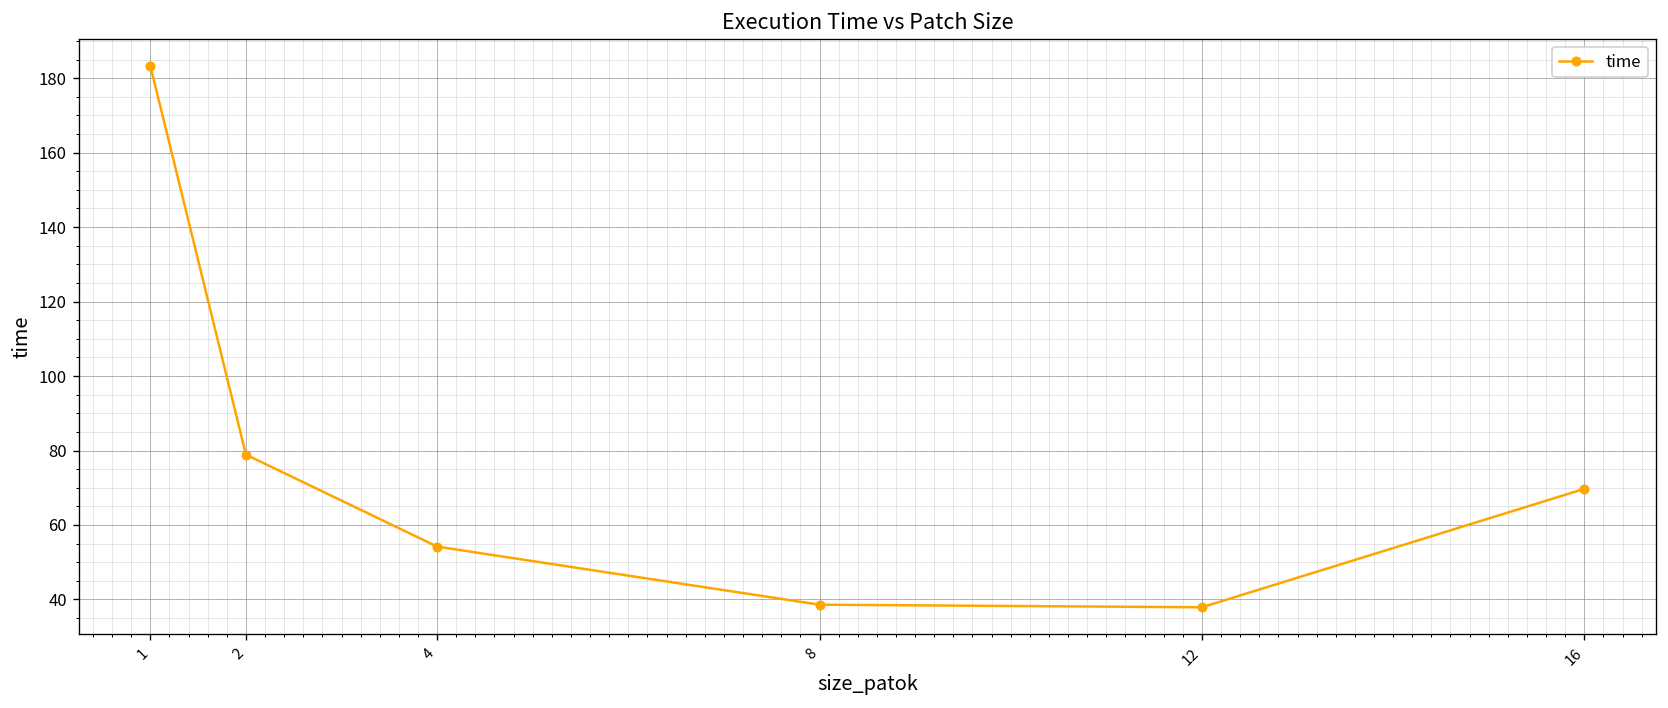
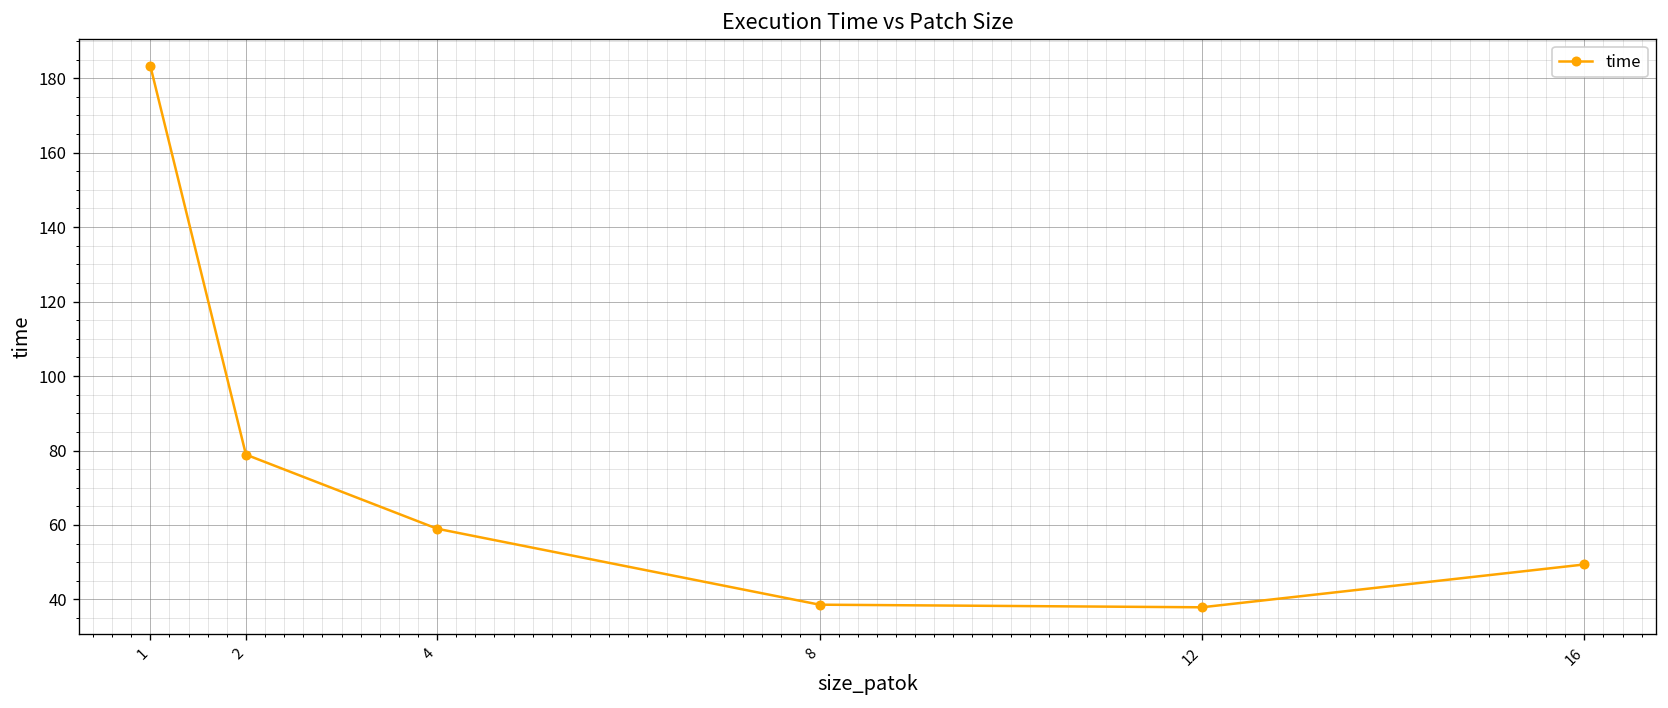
4: 54 -> 59
16: 70 -> 49
